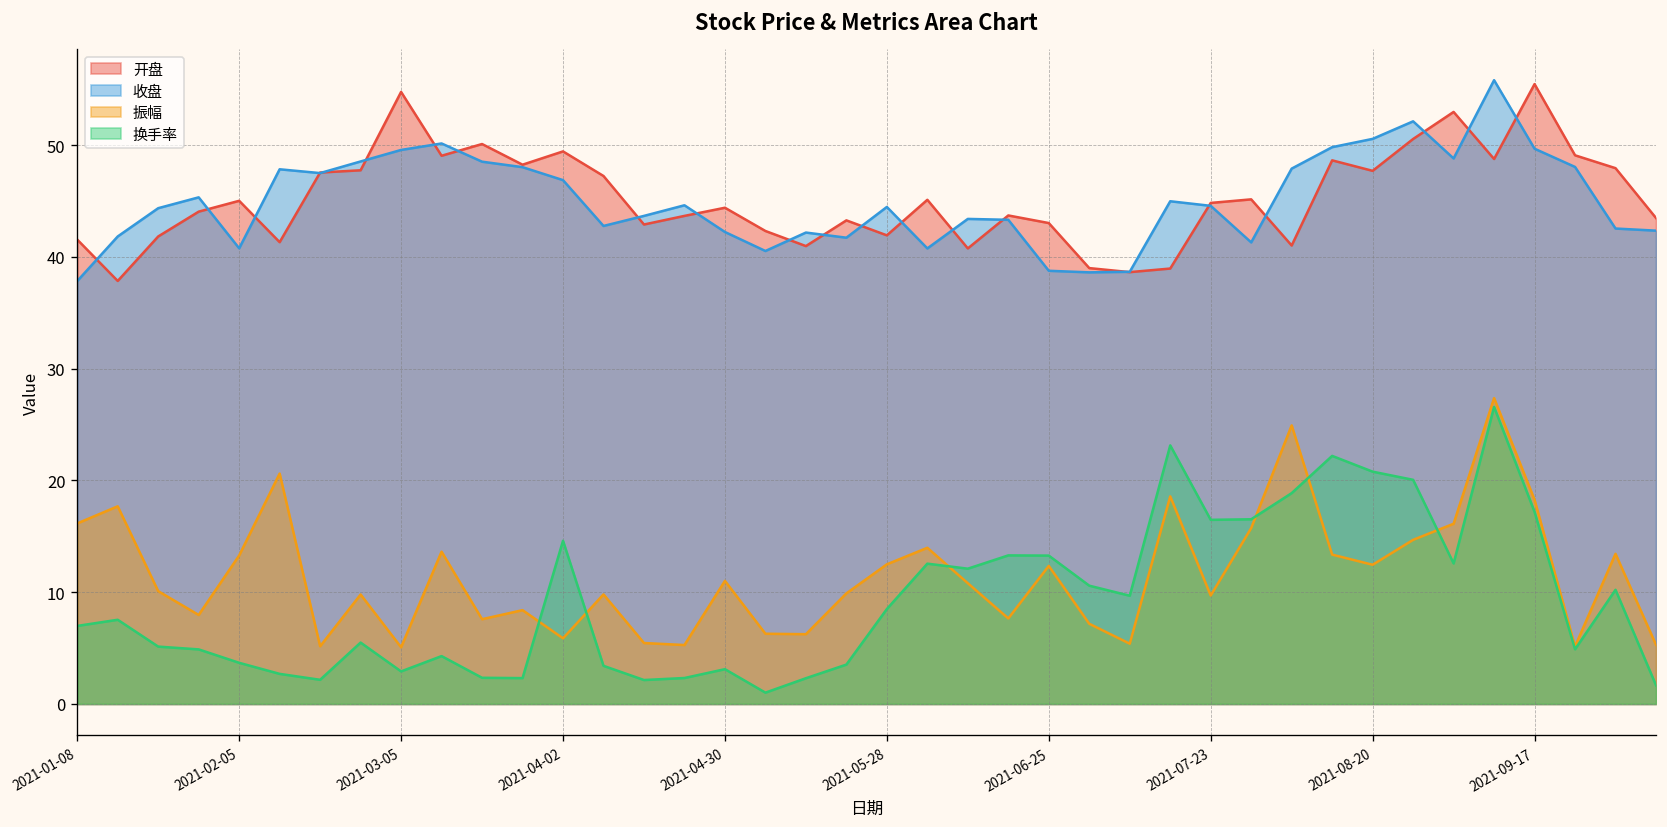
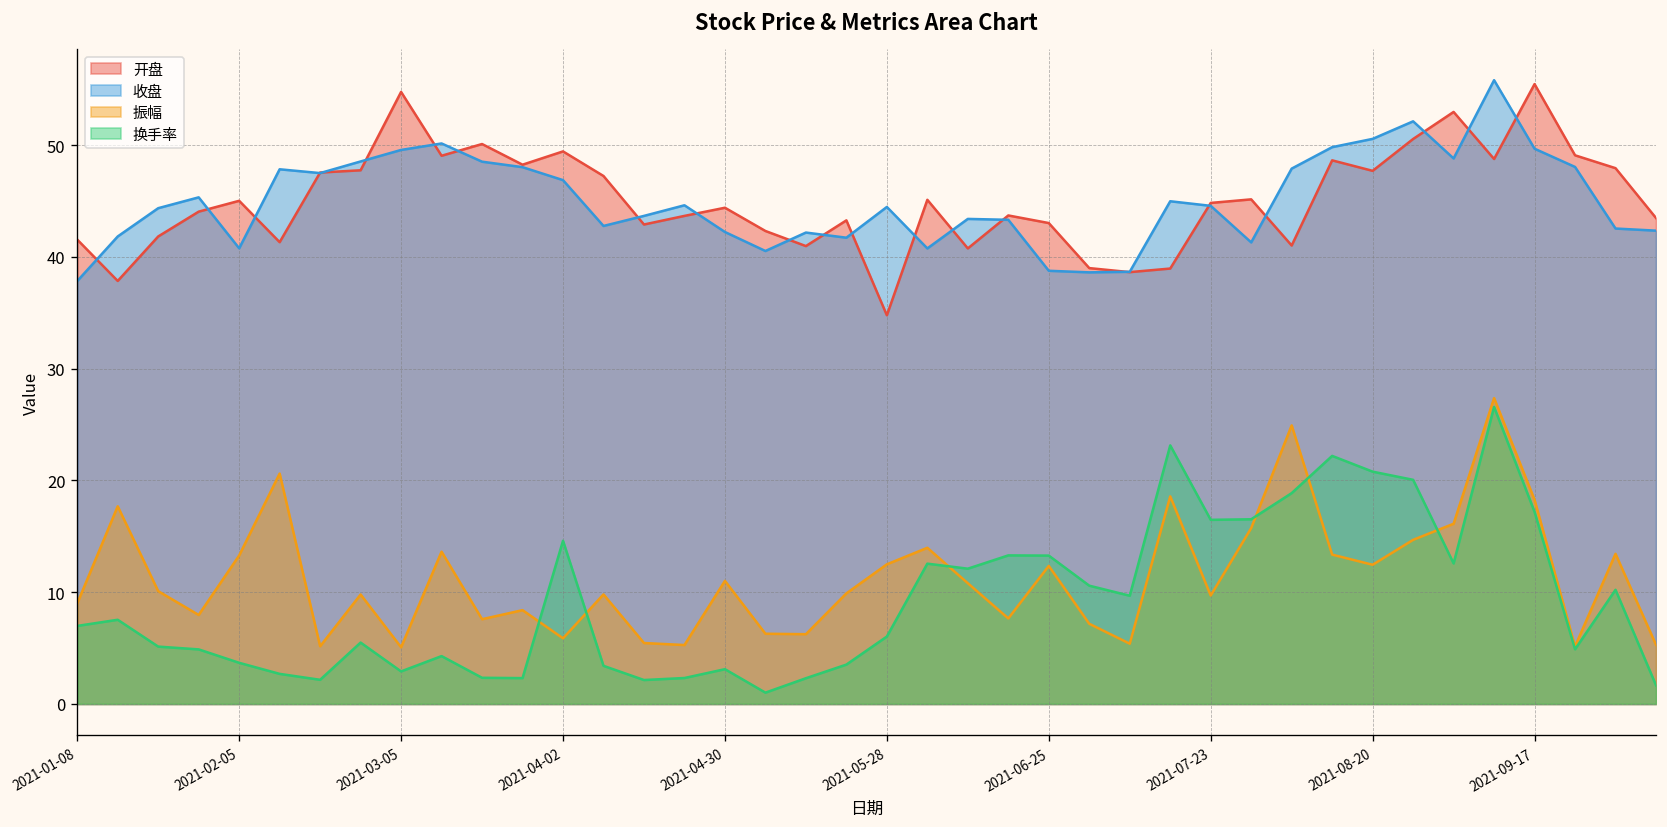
振幅, 2021-01-08: 16 -> 9
开盘, 2021-05-28: 42 -> 35
换手率, 2021-05-28: 8 -> 6
